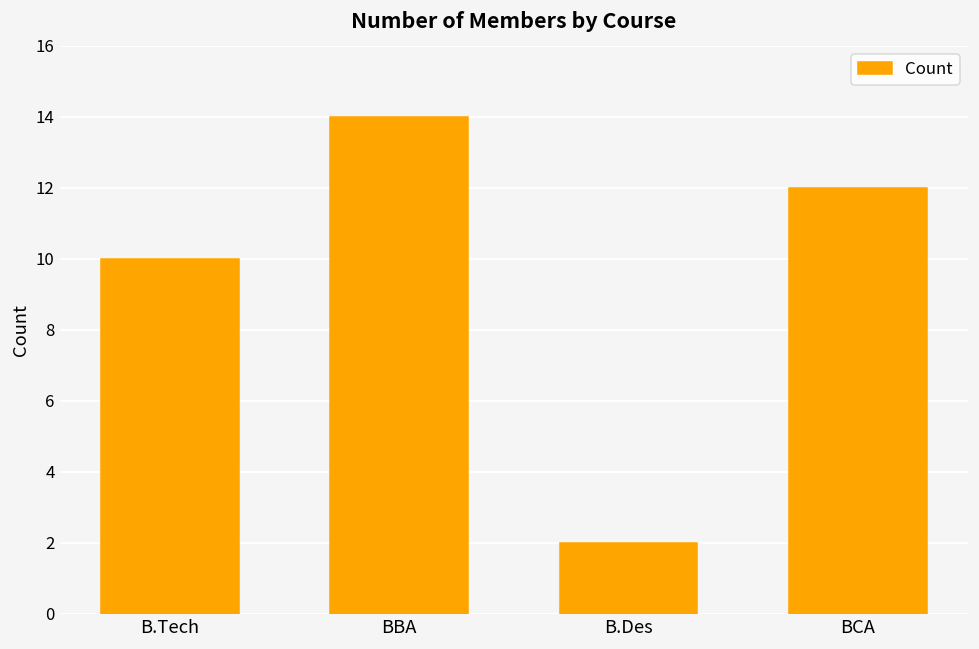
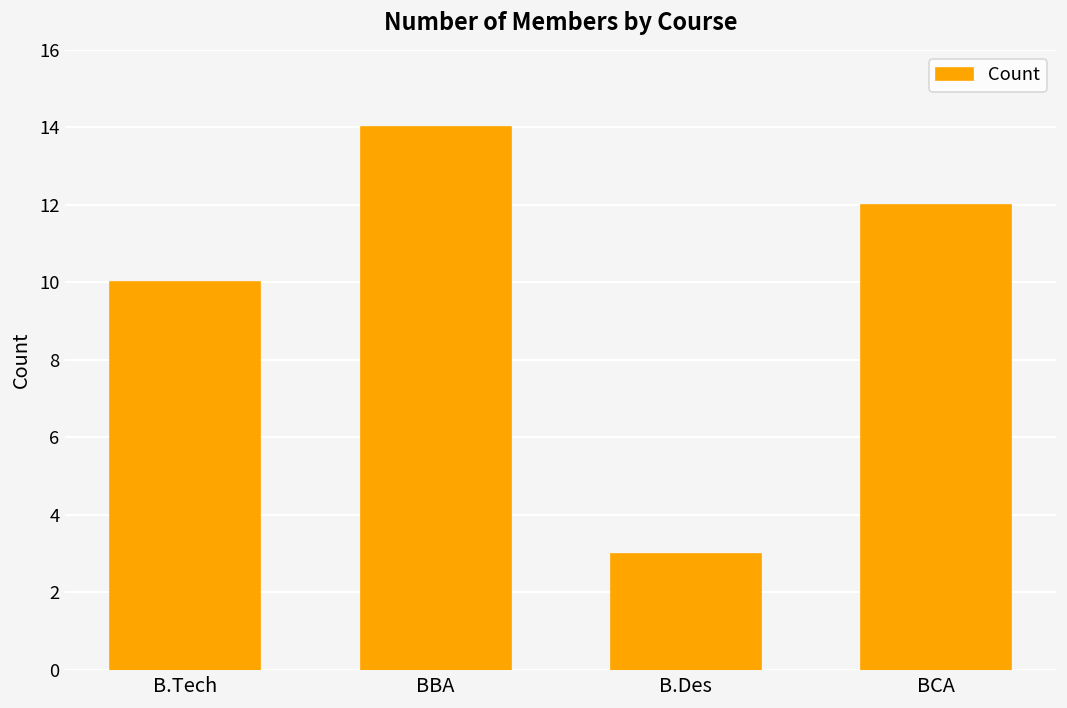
B.Des: 2 -> 3
